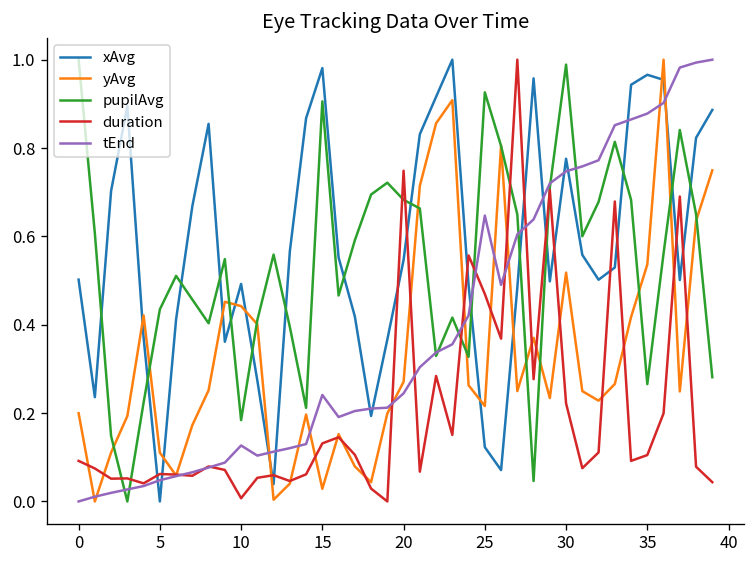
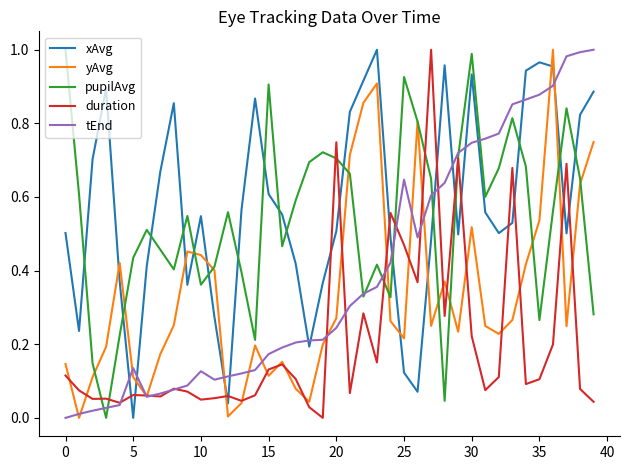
yAvg, 0: 0.20 -> 0.15
duration, 0: 0.09 -> 0.11
tEnd, 5: 0.05 -> 0.14
xAvg, 10: 0.49 -> 0.55
pupilAvg, 10: 0.18 -> 0.36
duration, 10: 0.01 -> 0.05
xAvg, 15: 0.98 -> 0.61
yAvg, 15: 0.03 -> 0.11
tEnd, 15: 0.24 -> 0.17
xAvg, 20: 0.55 -> 0.51
pupilAvg, 20: 0.68 -> 0.70
xAvg, 30: 0.78 -> 0.93
